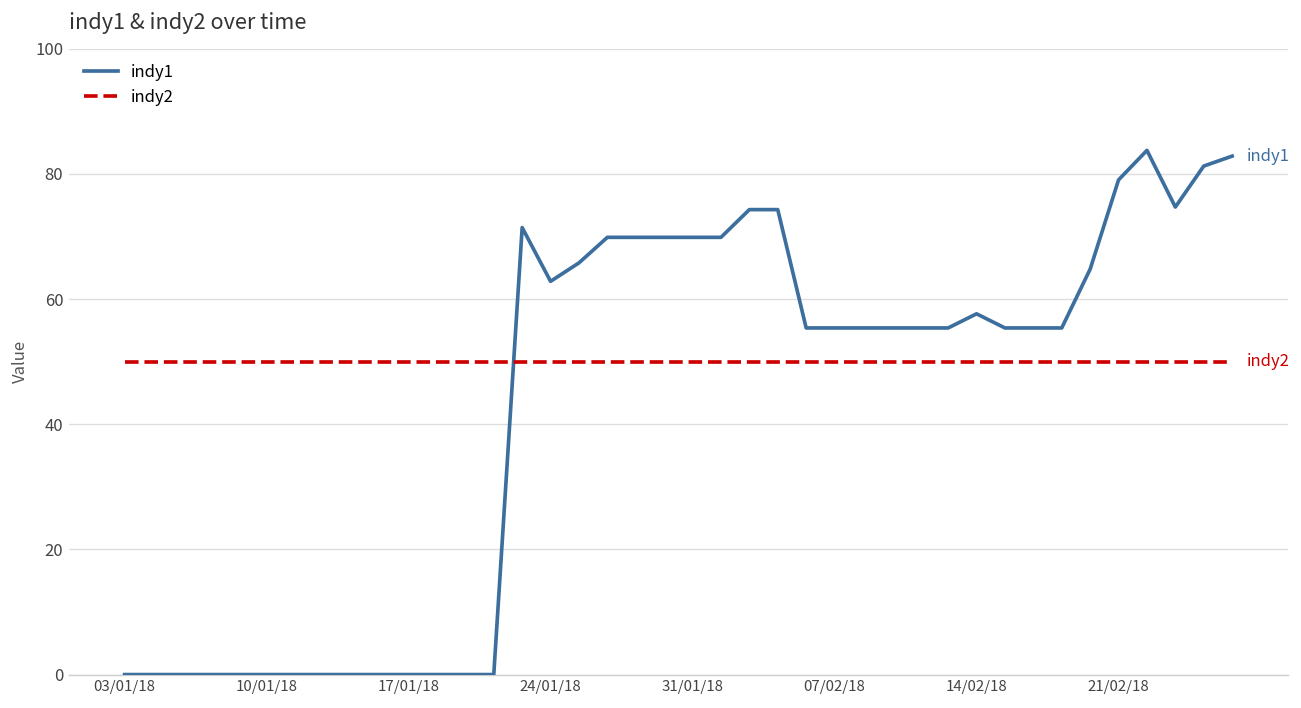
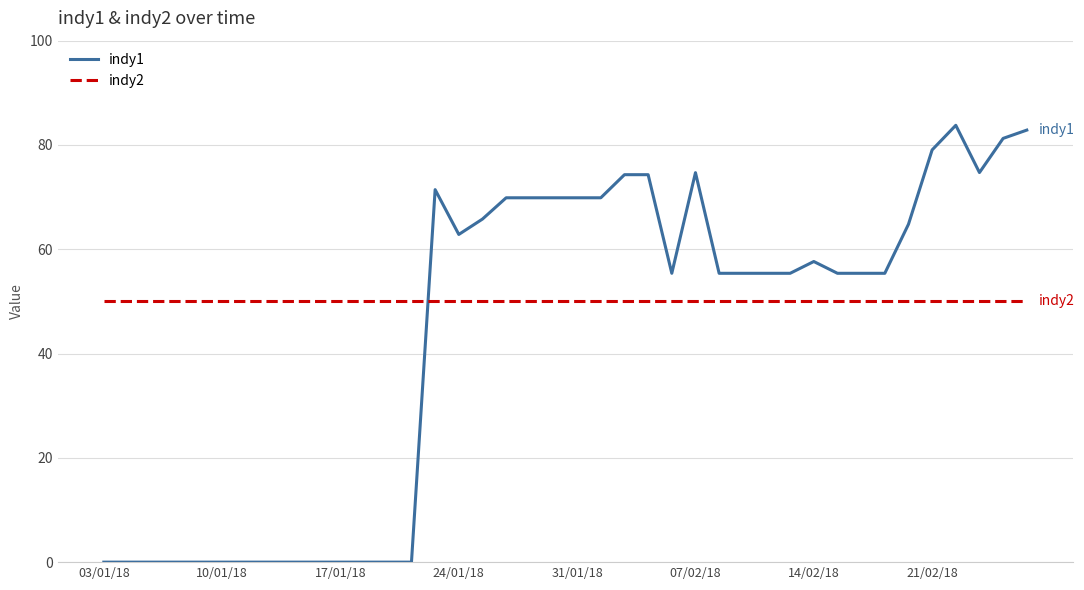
indy1, 07/02/18: 55 -> 75
